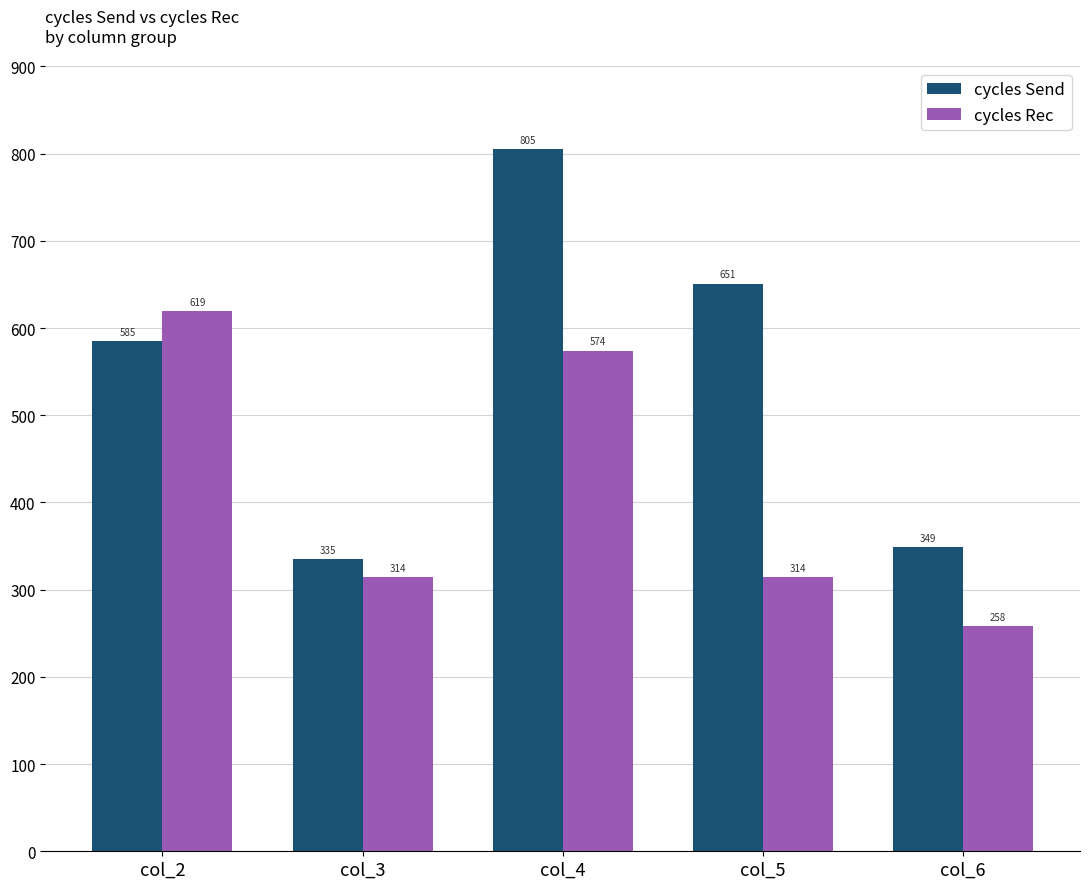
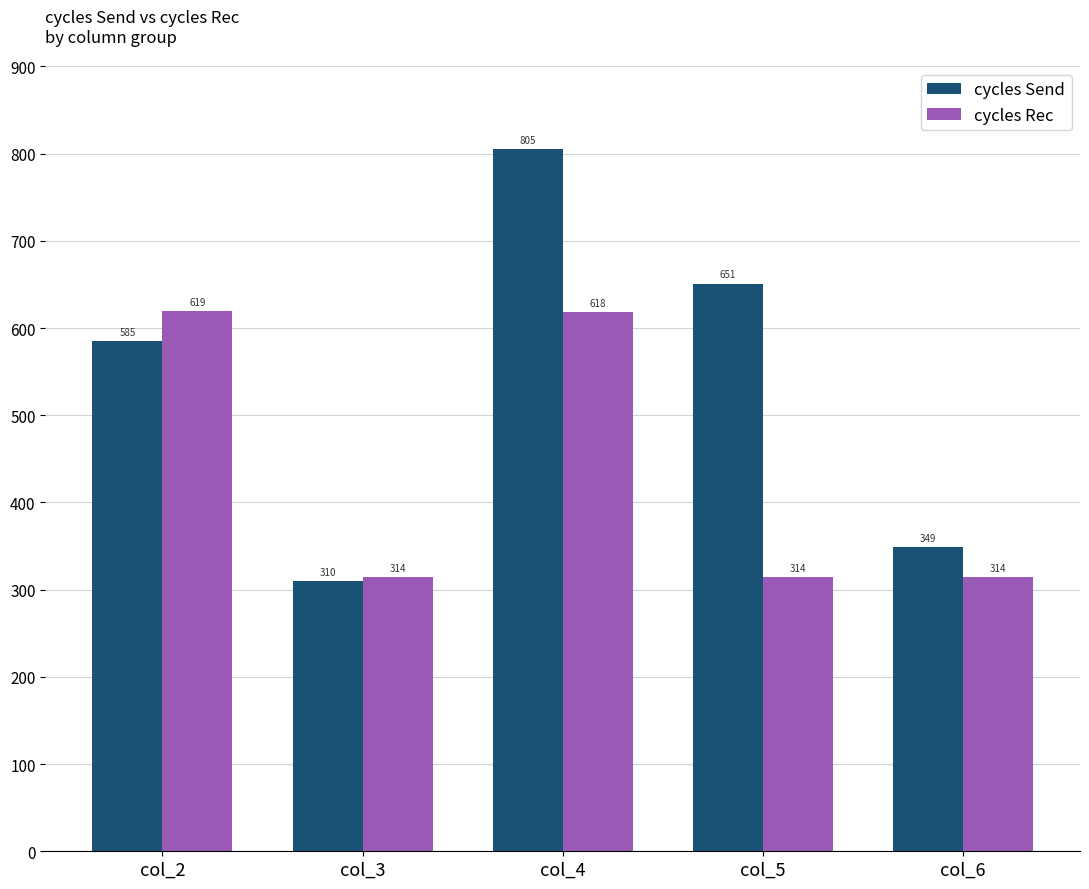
cycles Send, col_3: 335 -> 310
cycles Rec, col_4: 574 -> 618
cycles Rec, col_6: 258 -> 314
